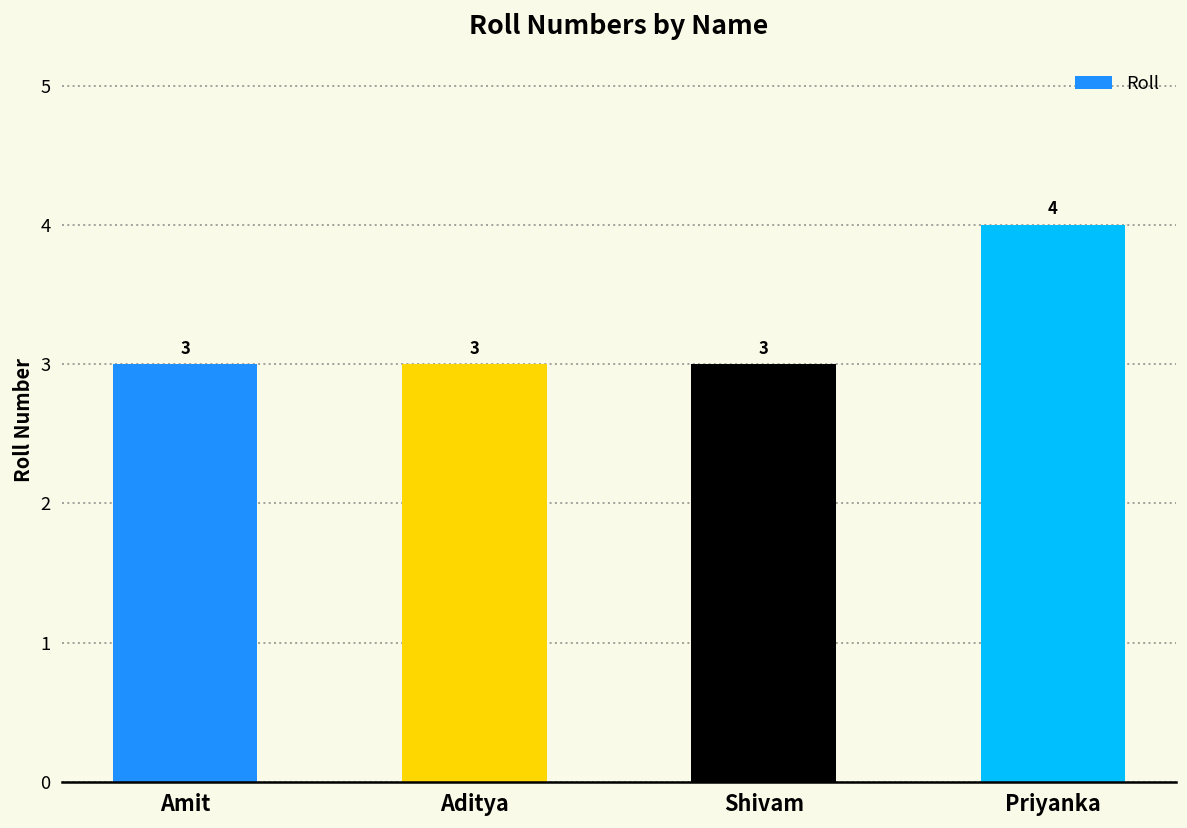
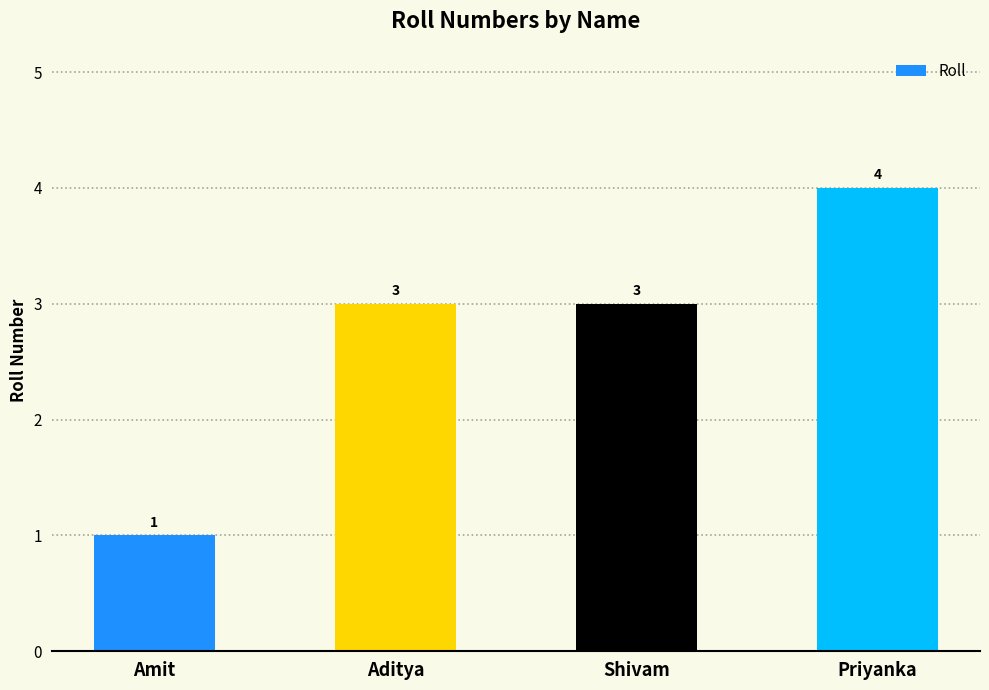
Amit: 3 -> 1
